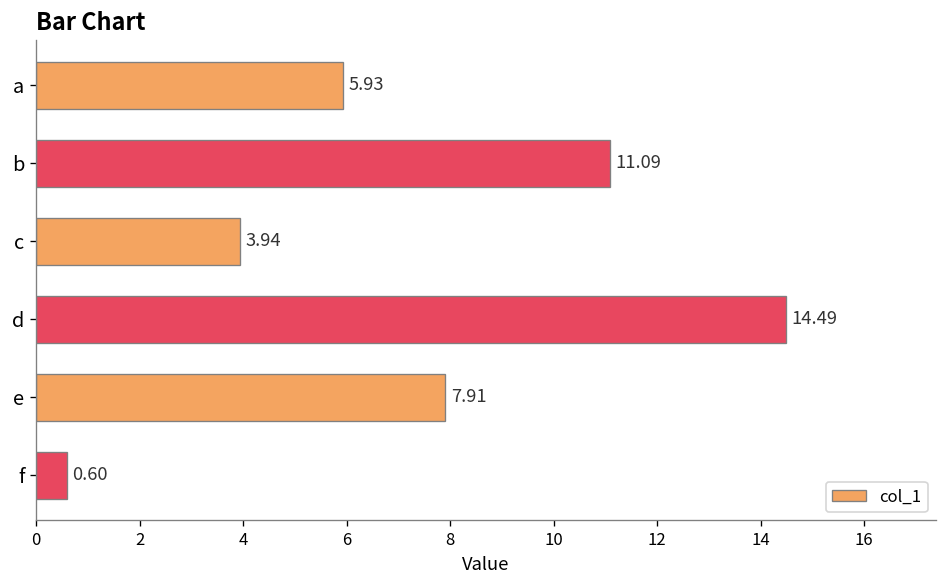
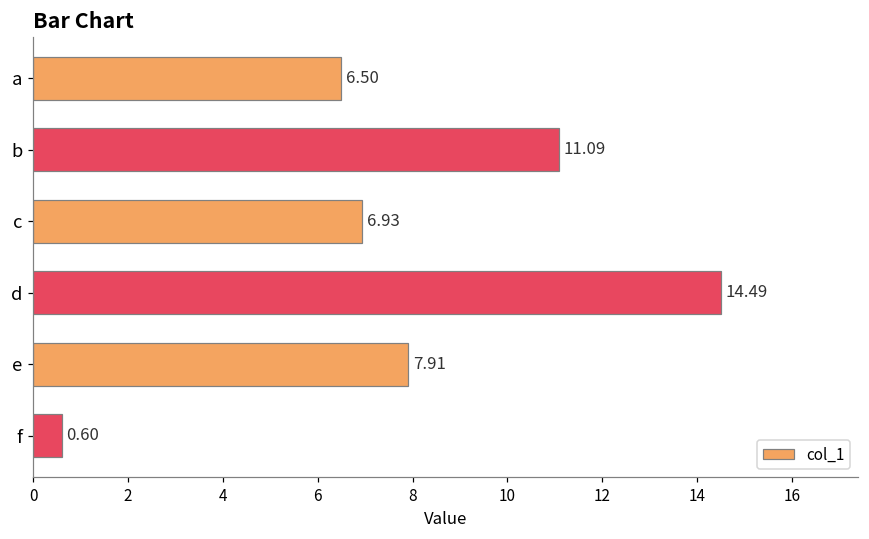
a: 5.93 -> 6.50
c: 3.94 -> 6.93
